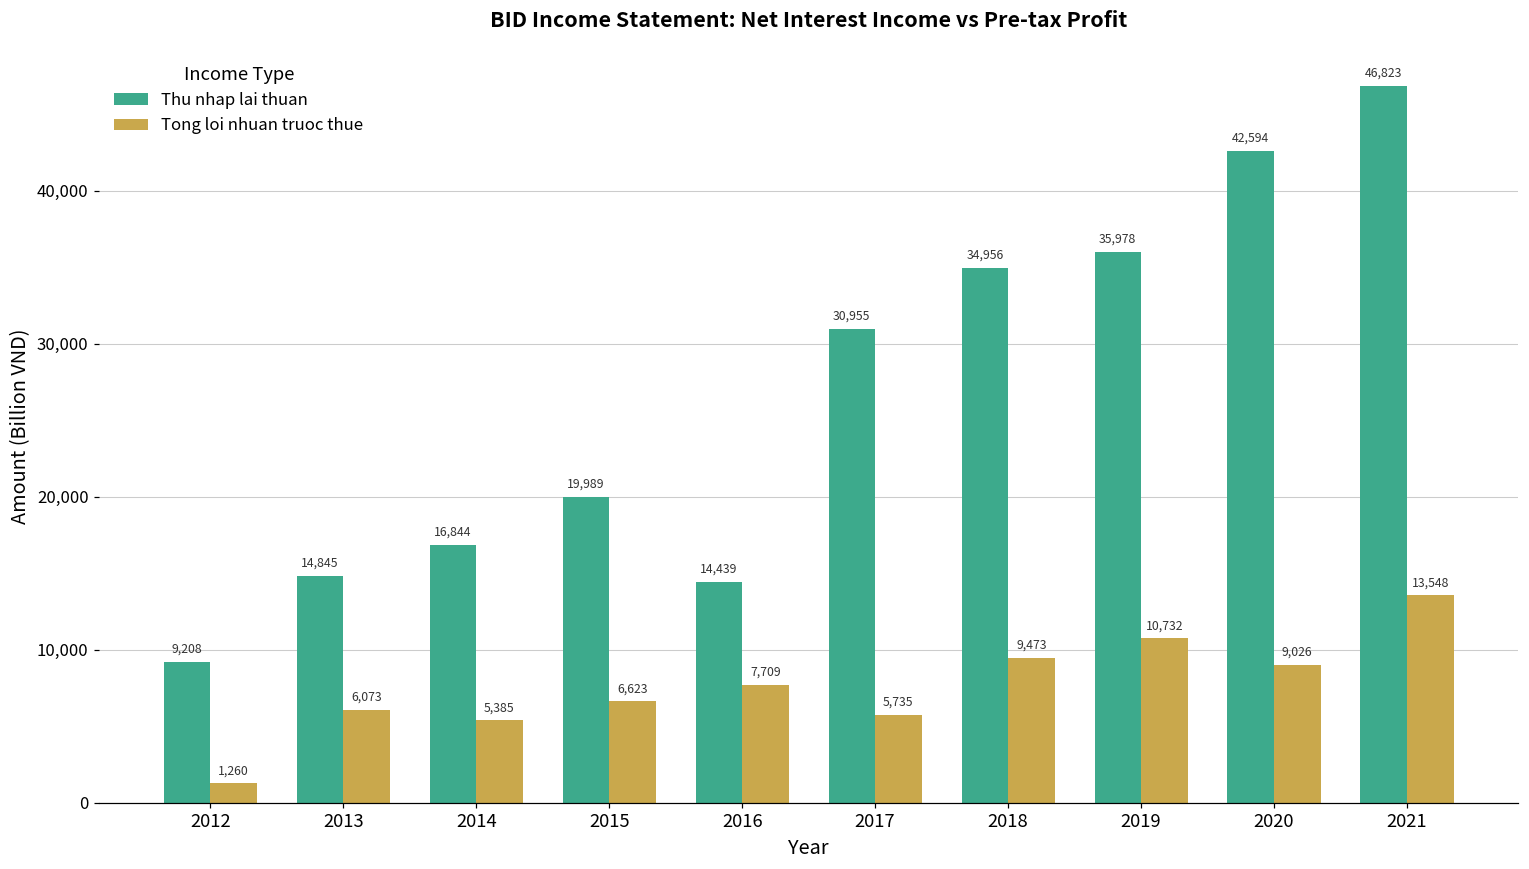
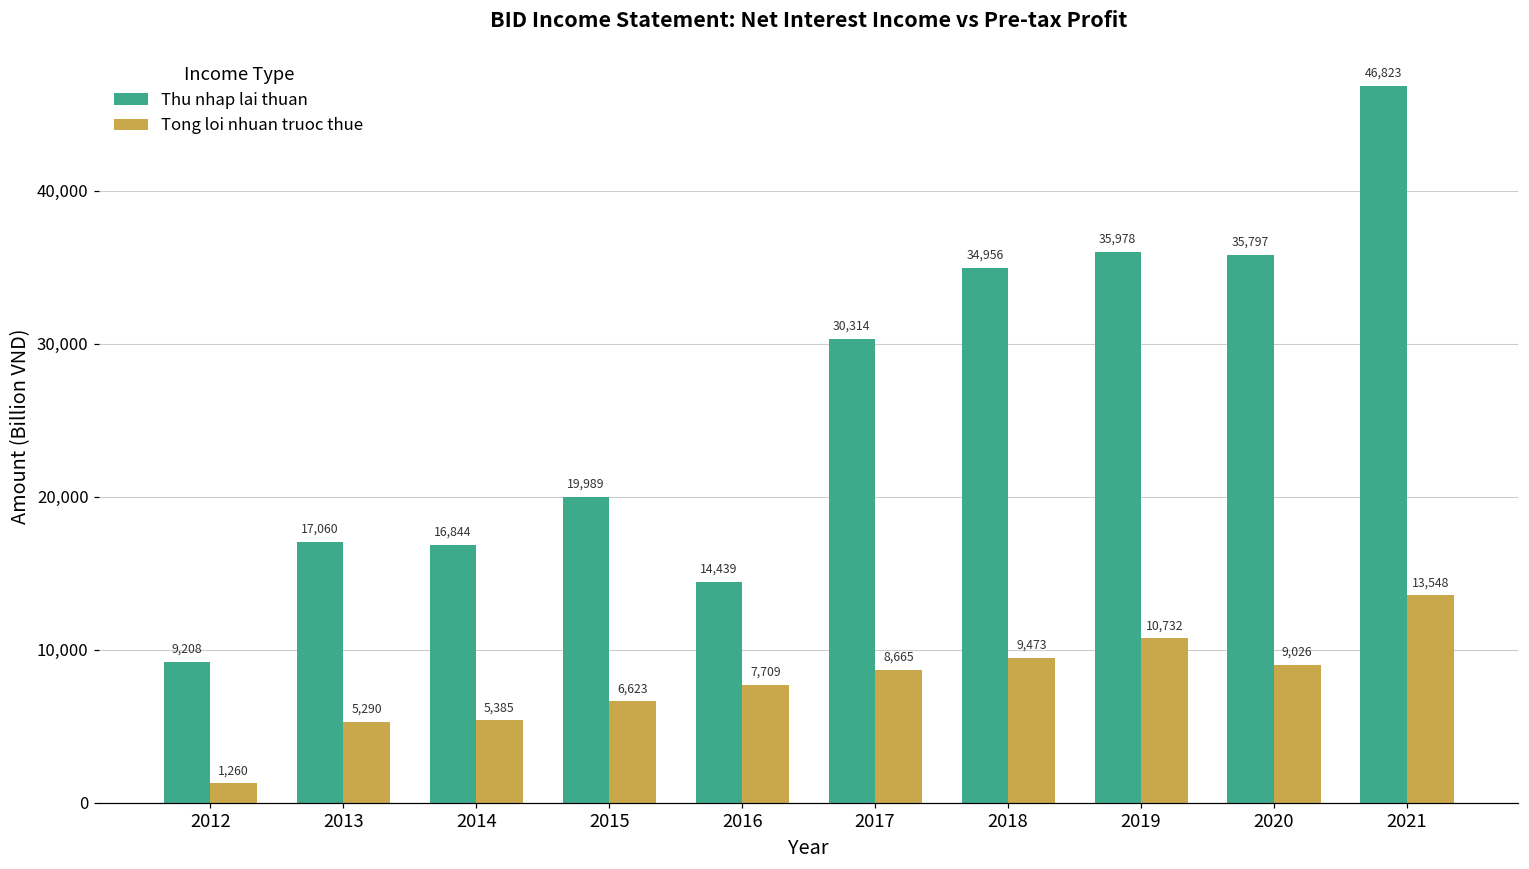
Thu nhap lai thuan, 2013: 14,845 -> 17,060
Tong loi nhuan truoc thue, 2013: 6,073 -> 5,290
Thu nhap lai thuan, 2017: 30,955 -> 30,314
Tong loi nhuan truoc thue, 2017: 5,735 -> 8,665
Thu nhap lai thuan, 2020: 42,594 -> 35,797
